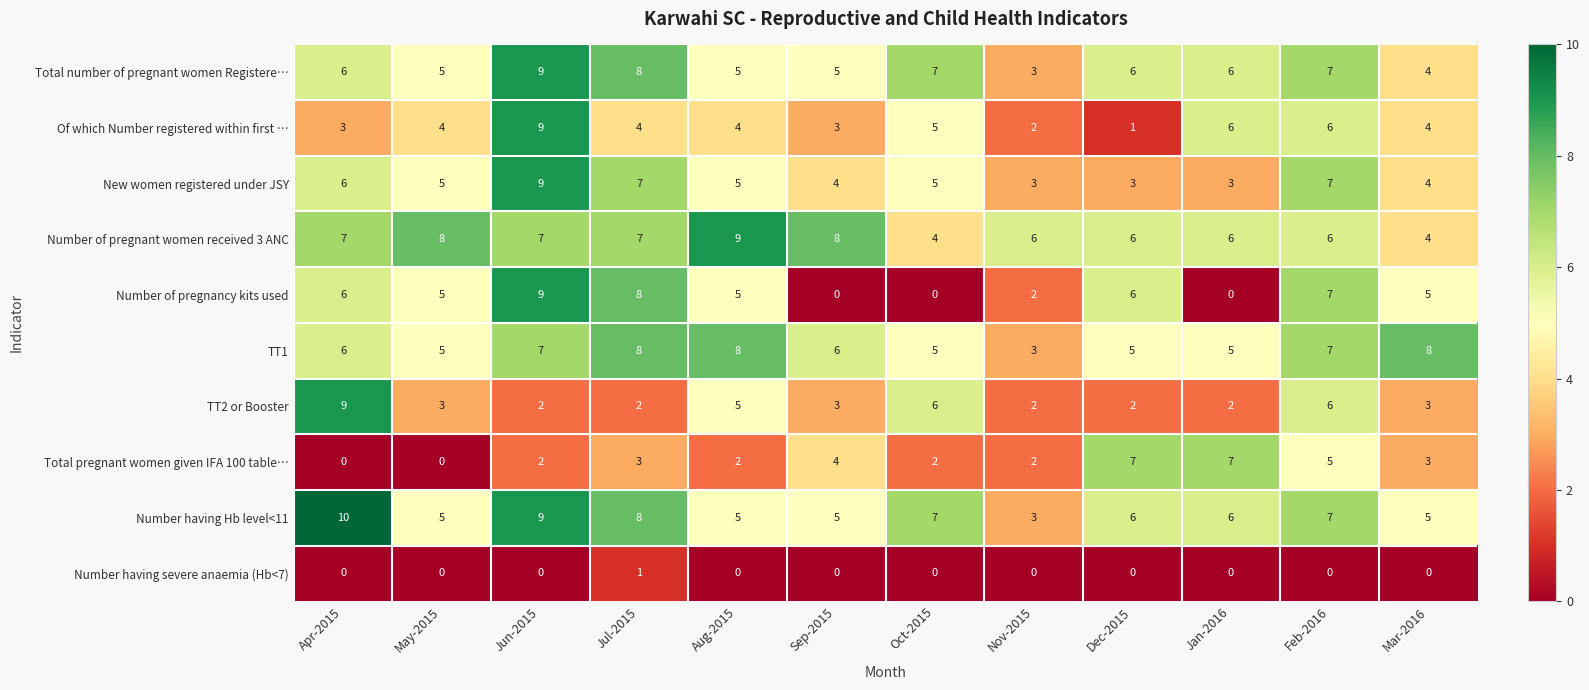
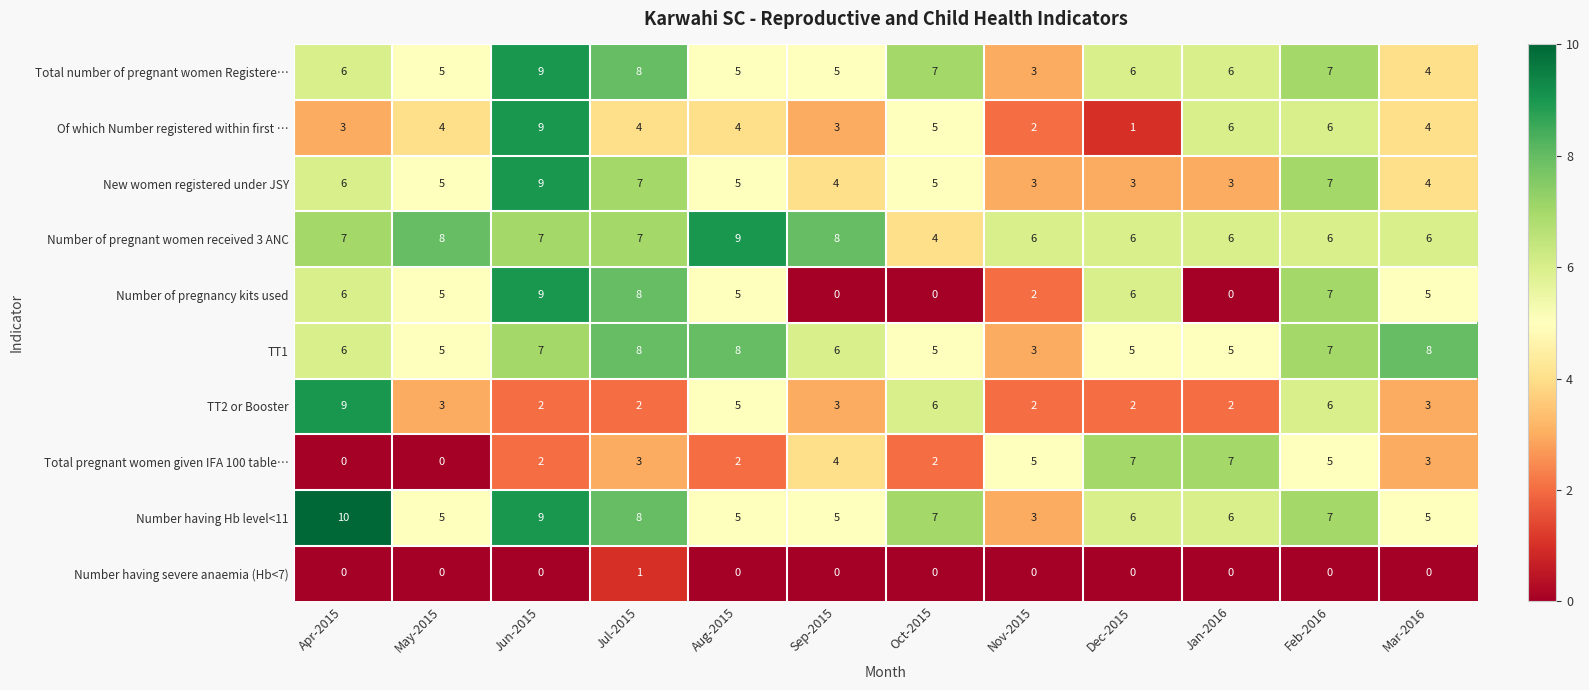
Number of pregnant women received 3 ANC, Mar-2016: 4 -> 6
Total pregnant women given IFA 100 table…, Nov-2015: 2 -> 5
